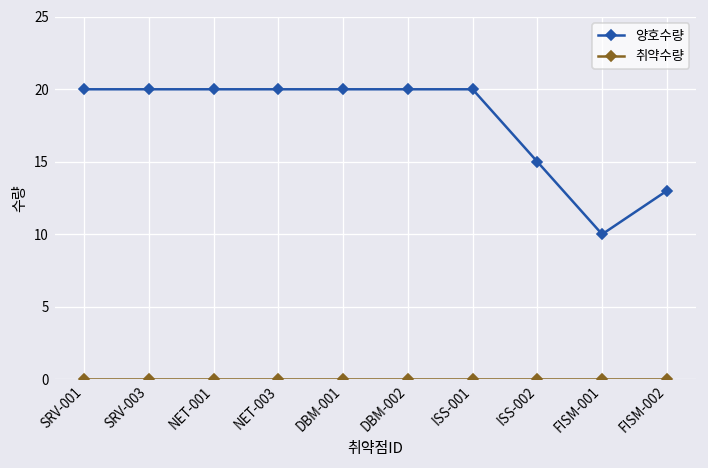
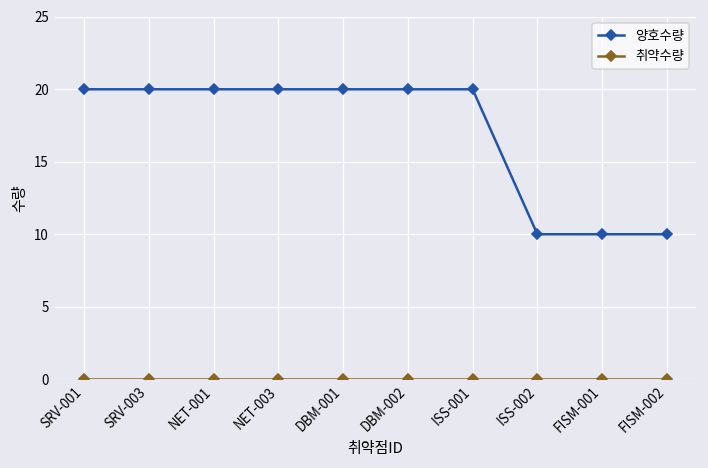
양호수량, ISS-002: 15 -> 10
양호수량, FISM-002: 13 -> 10
